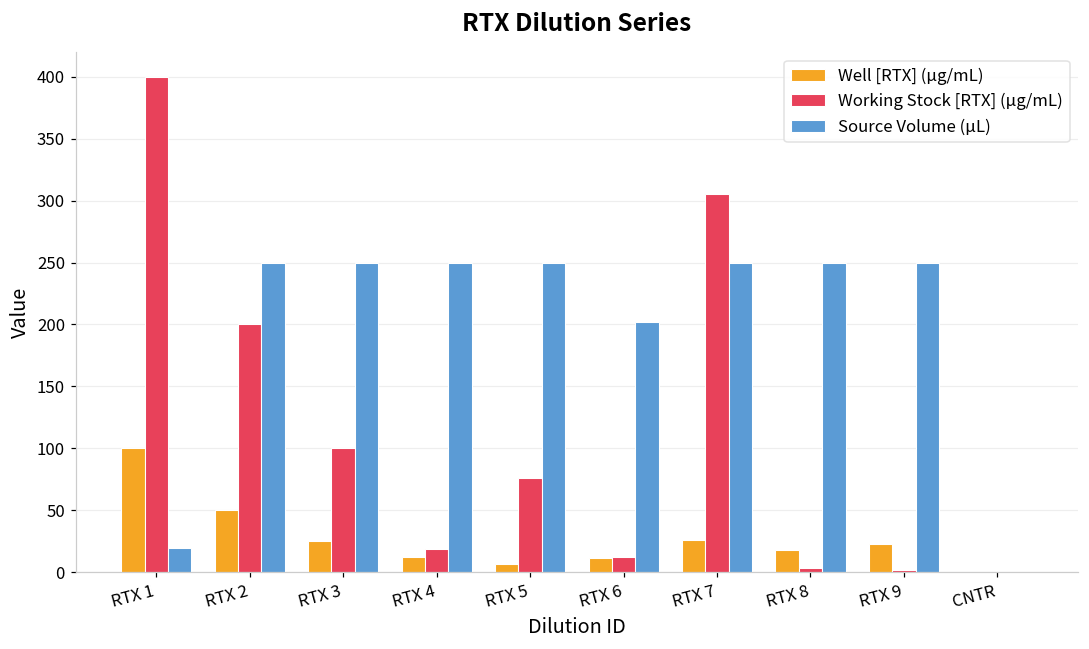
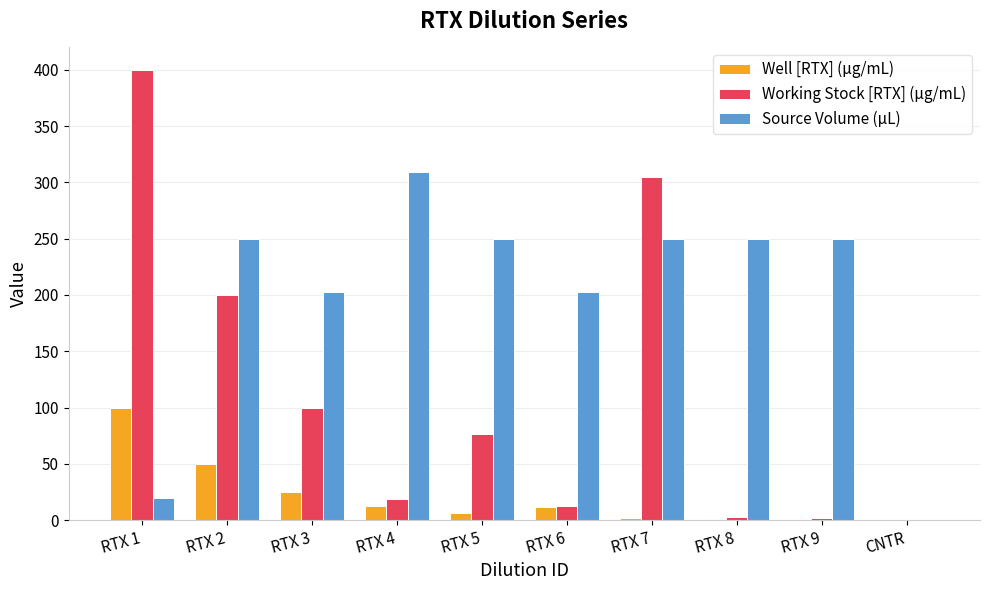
Source Volume (µL), RTX 3: 250 -> 203
Source Volume (µL), RTX 4: 250 -> 310
Well [RTX] (µg/mL), RTX 7: 26 -> 2
Well [RTX] (µg/mL), RTX 8: 18 -> 1
Well [RTX] (µg/mL), RTX 9: 23 -> 0
